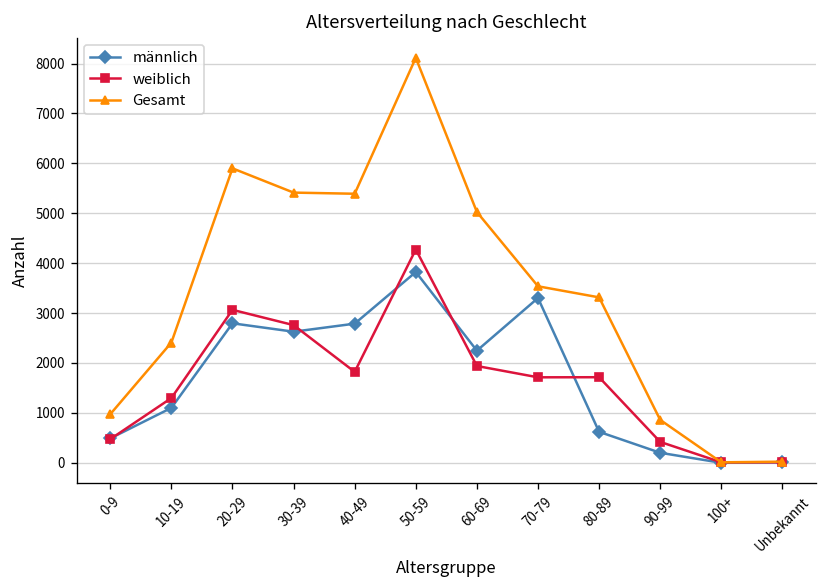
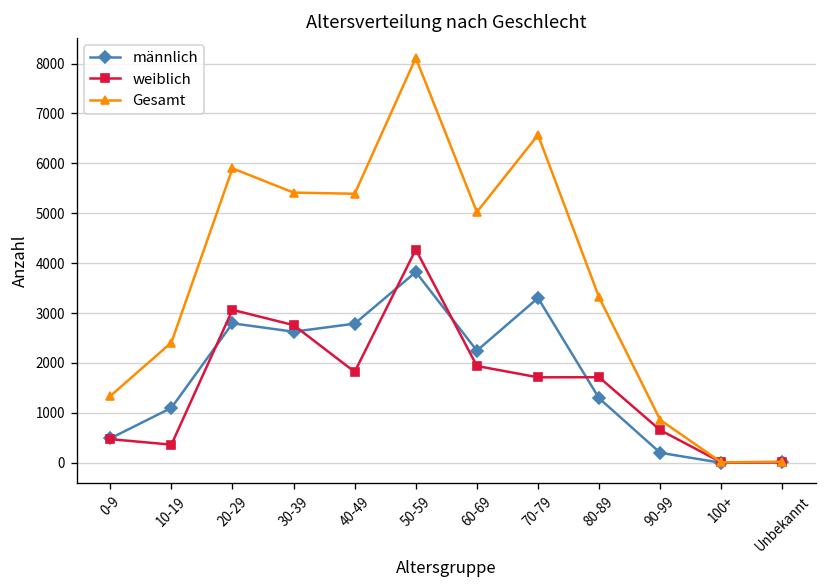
Gesamt, 0-9: 1000 -> 1300
weiblich, 10-19: 1300 -> 400
Gesamt, 70-79: 3500 -> 6600
männlich, 80-89: 600 -> 1300
weiblich, 90-99: 400 -> 700
